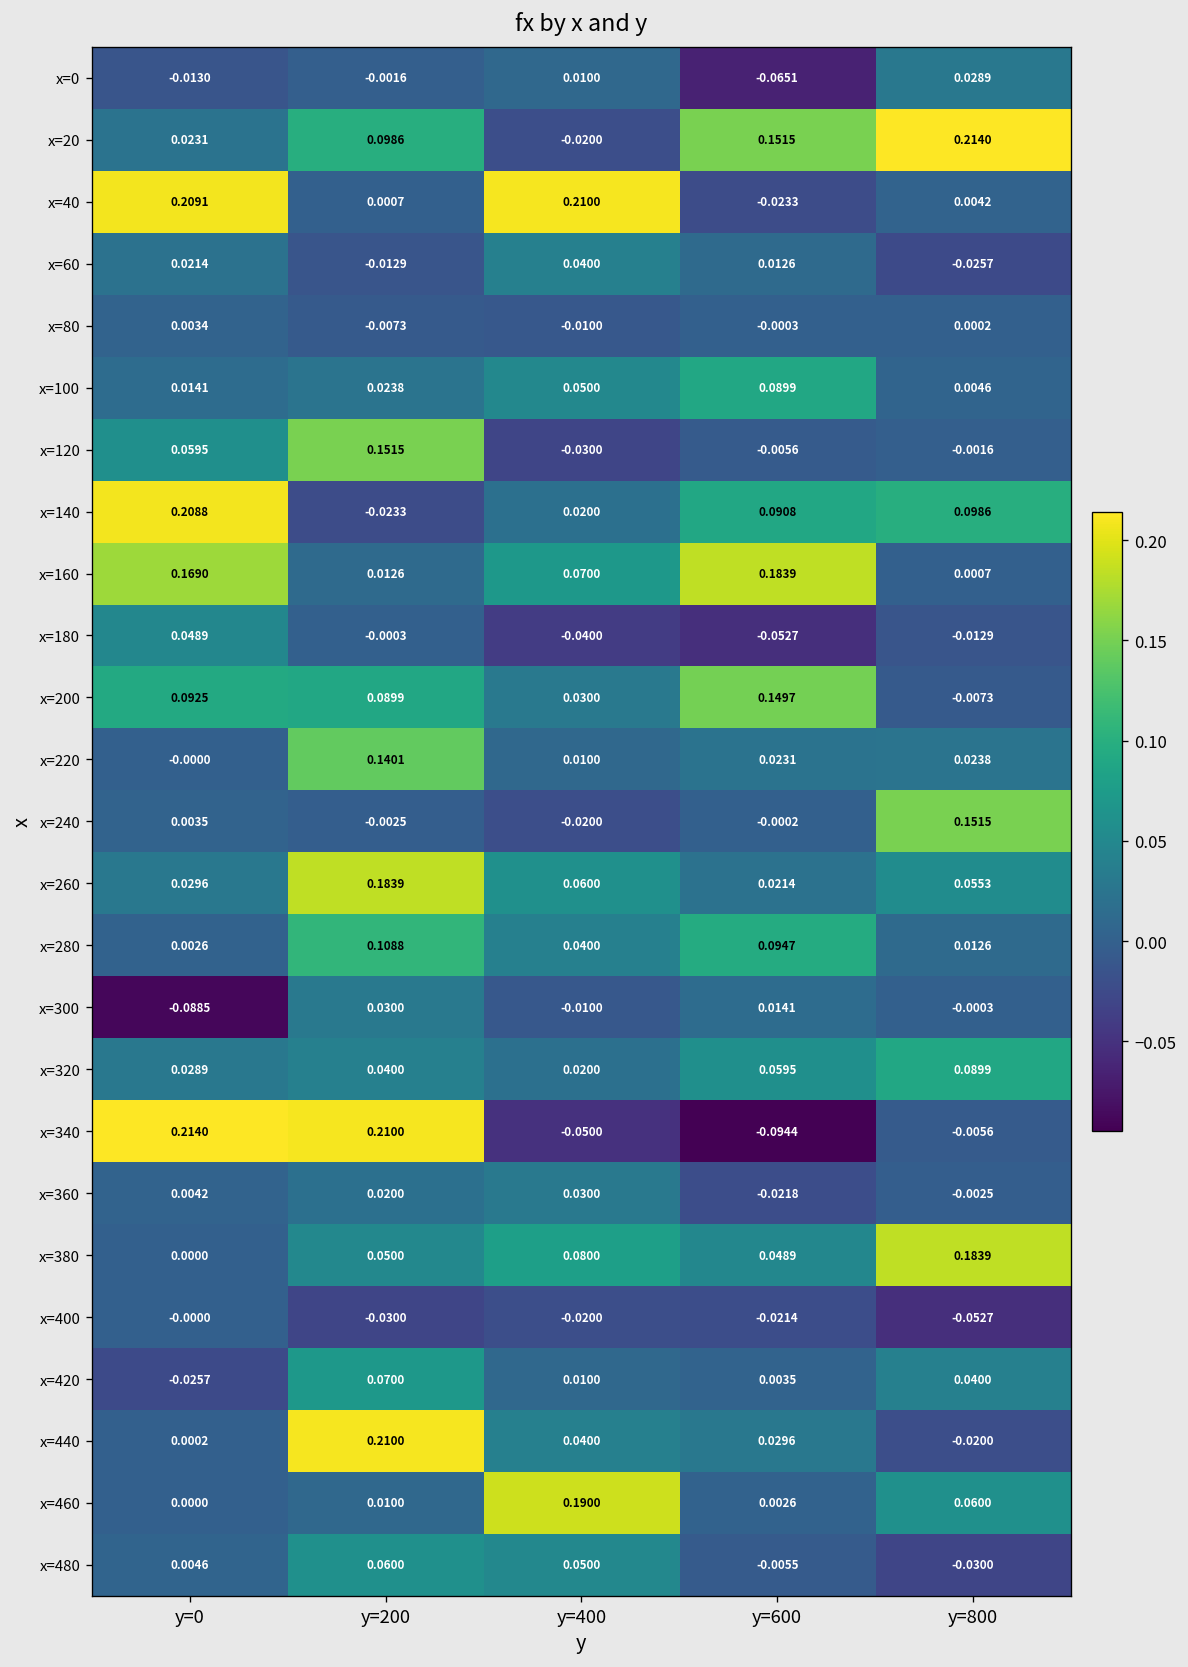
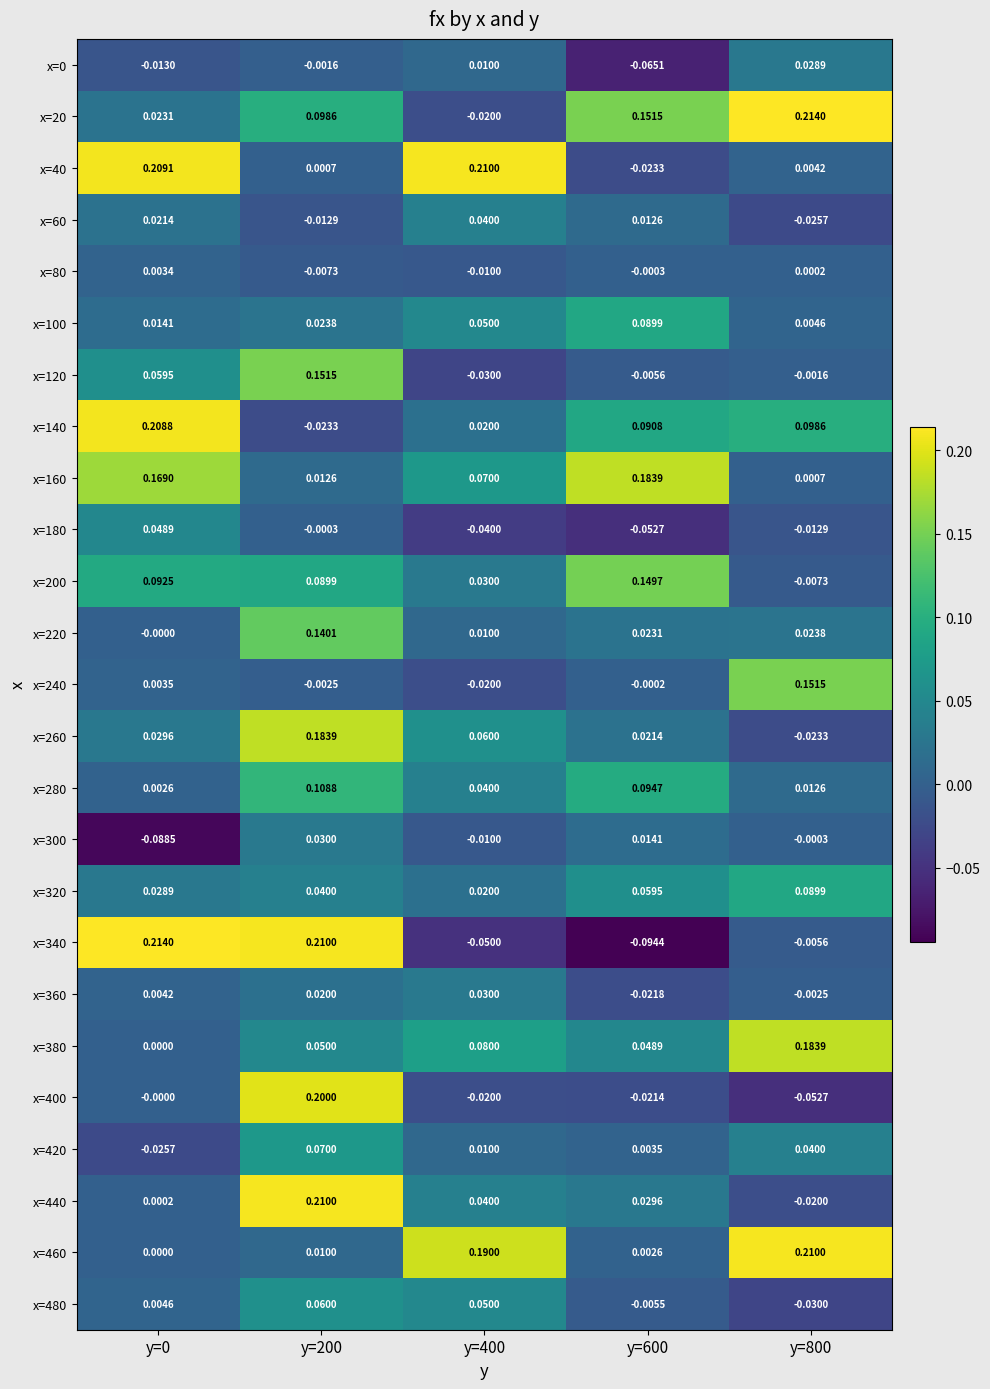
x=260, y=800: 0.0553 -> -0.0233
x=400, y=200: -0.0300 -> 0.2000
x=460, y=800: 0.0600 -> 0.2100
